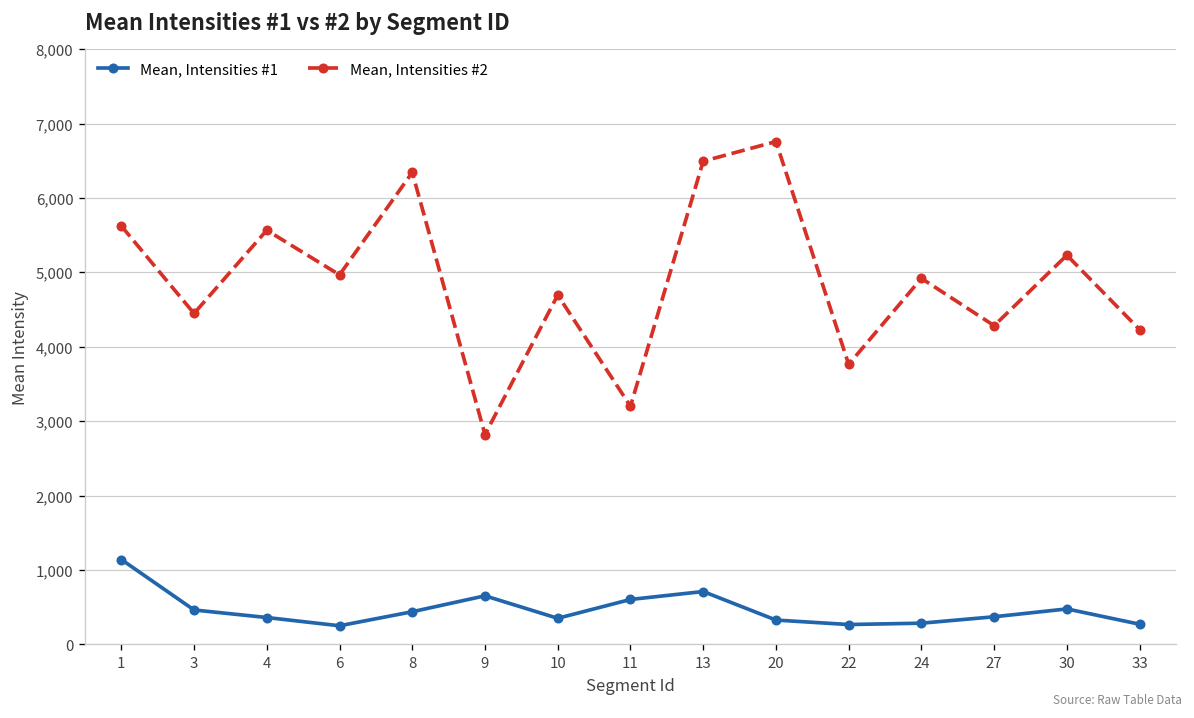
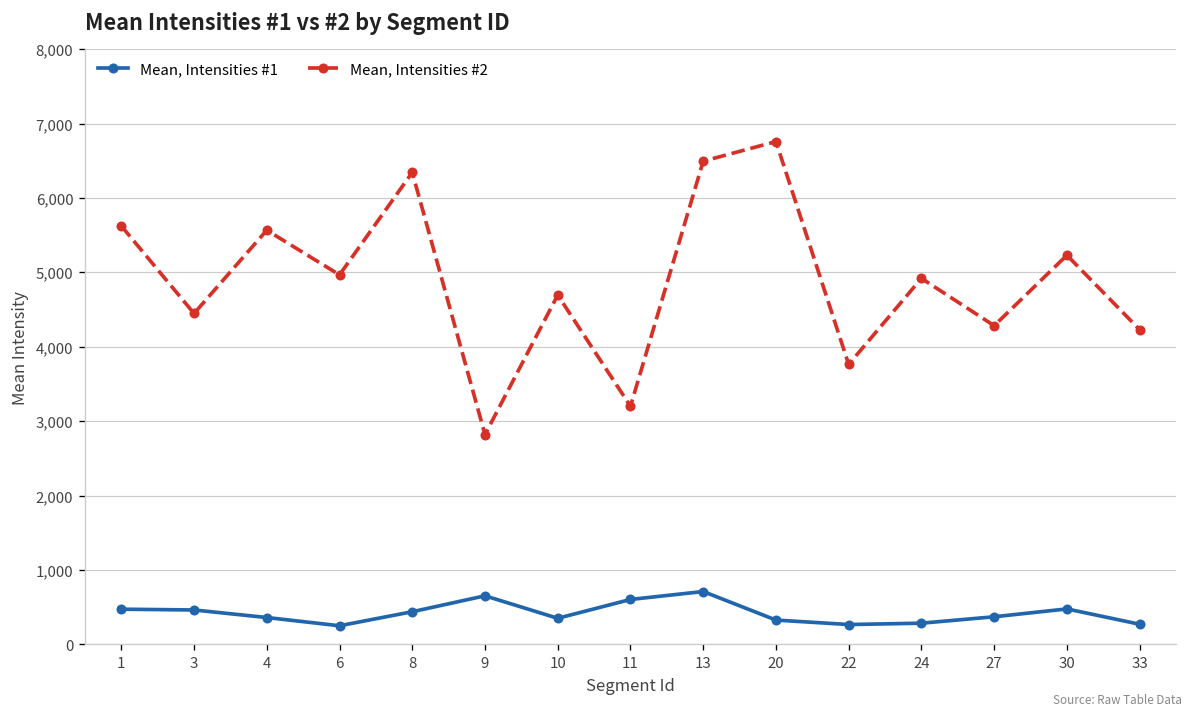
Mean, Intensities #1, 1: 1,100 -> 500
